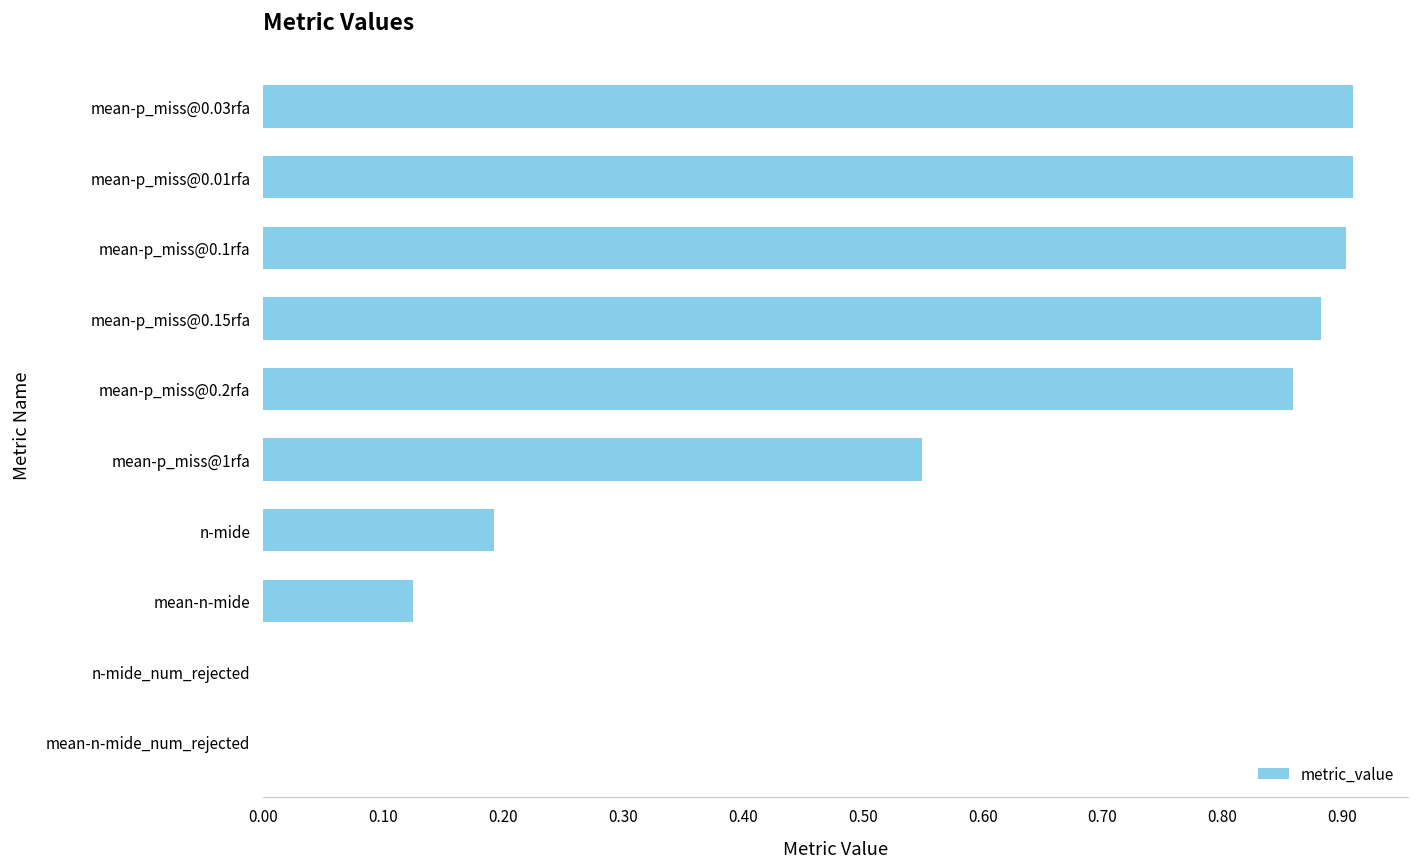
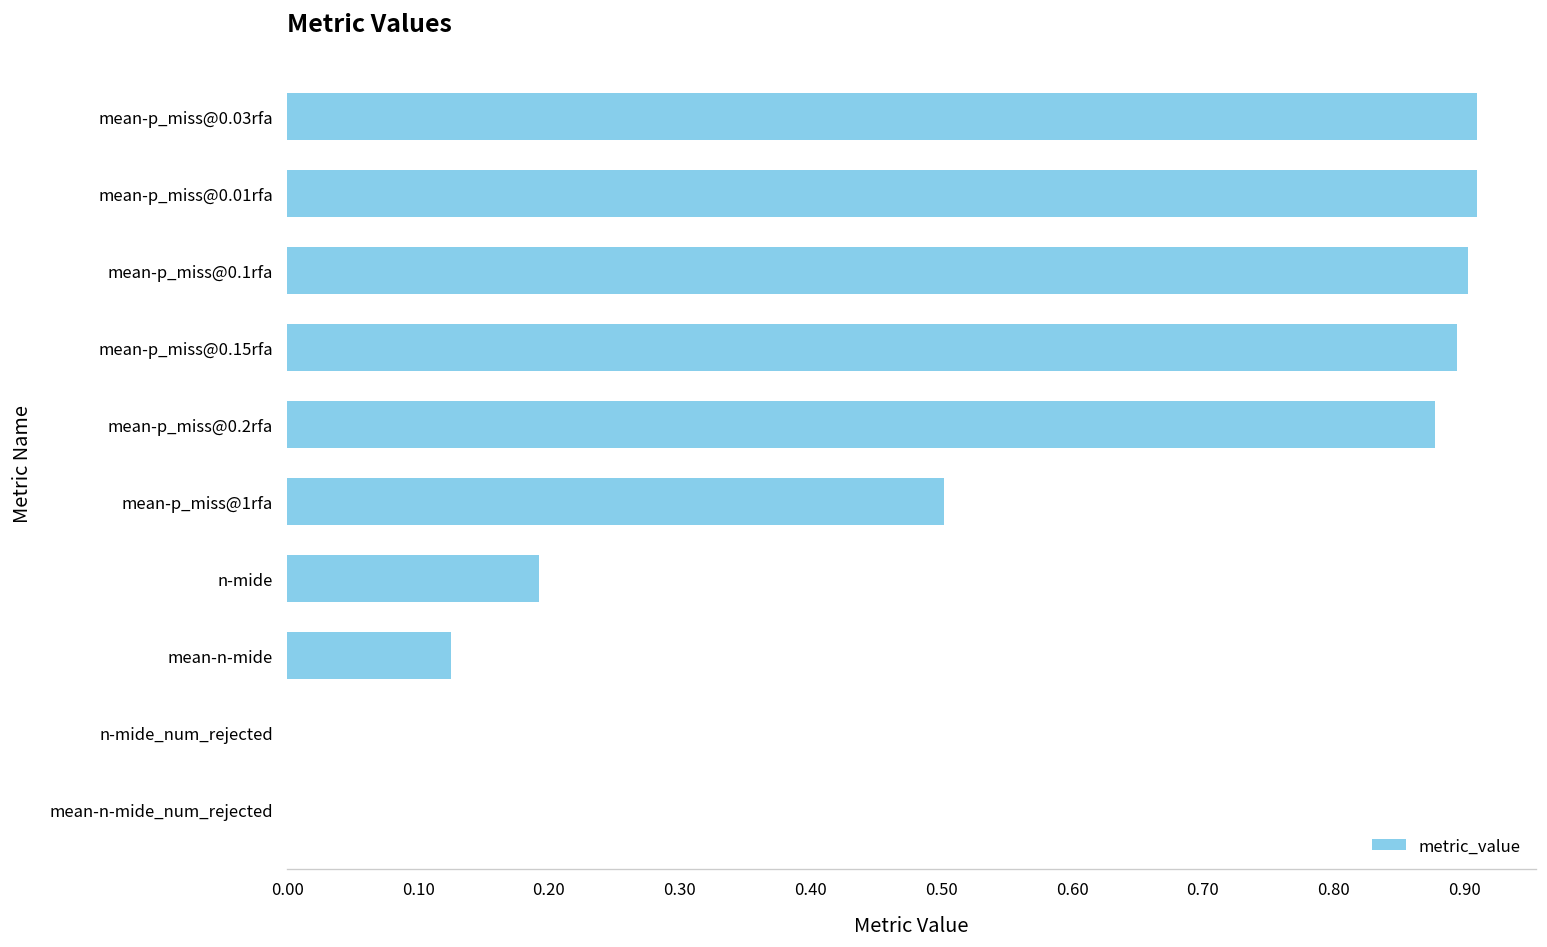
mean-p_miss@0.15rfa: 0.882 -> 0.894
mean-p_miss@0.2rfa: 0.859 -> 0.878
mean-p_miss@1rfa: 0.549 -> 0.502
